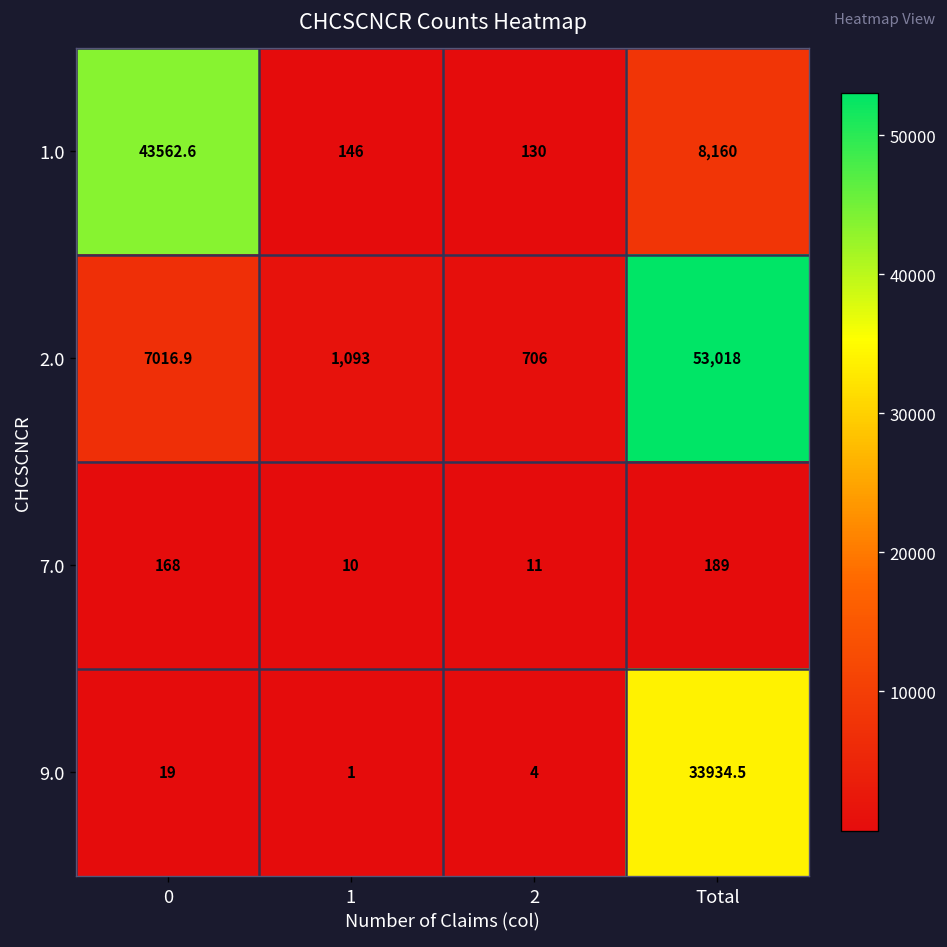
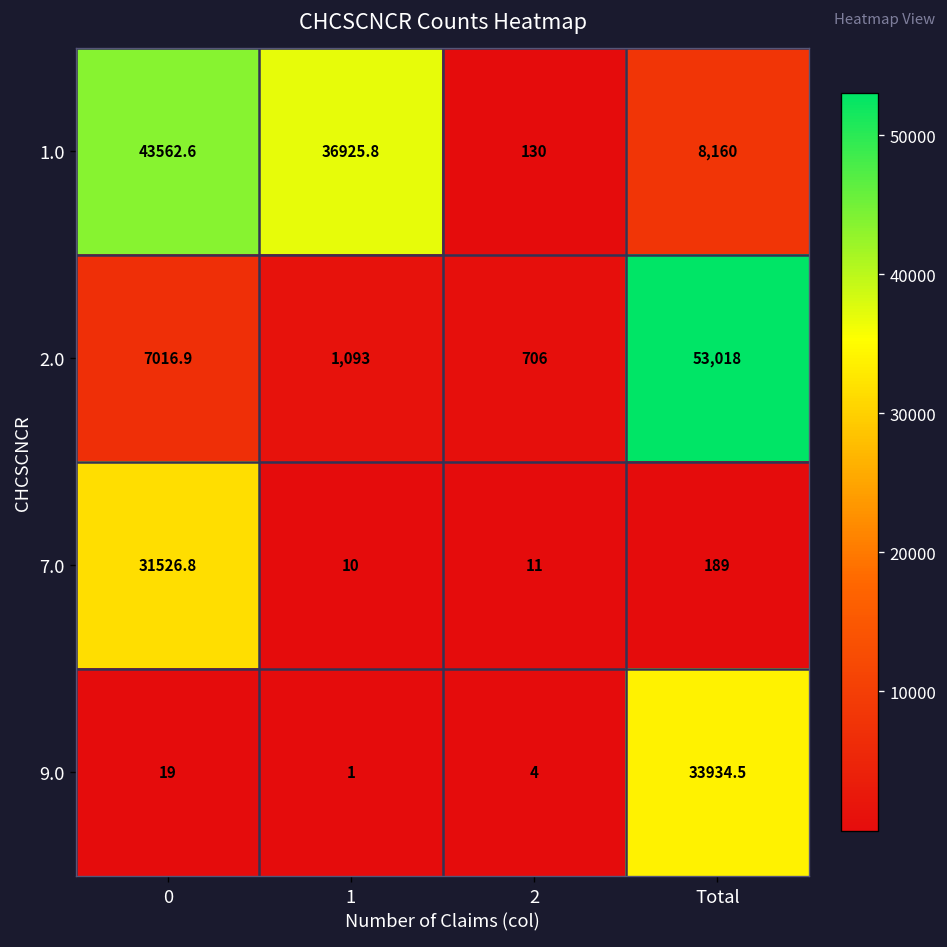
1.0, 1: 146 -> 36925.8
7.0, 0: 168 -> 31526.8
